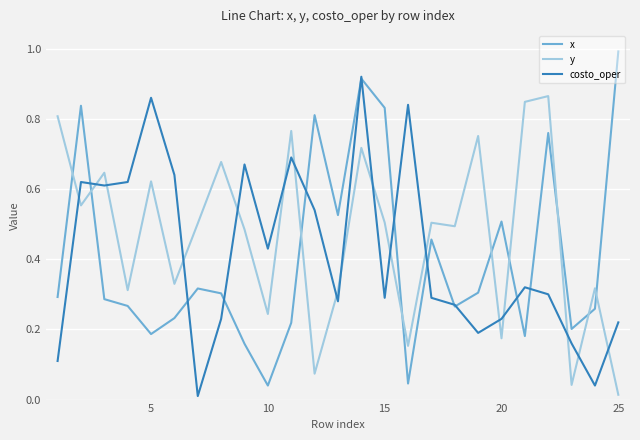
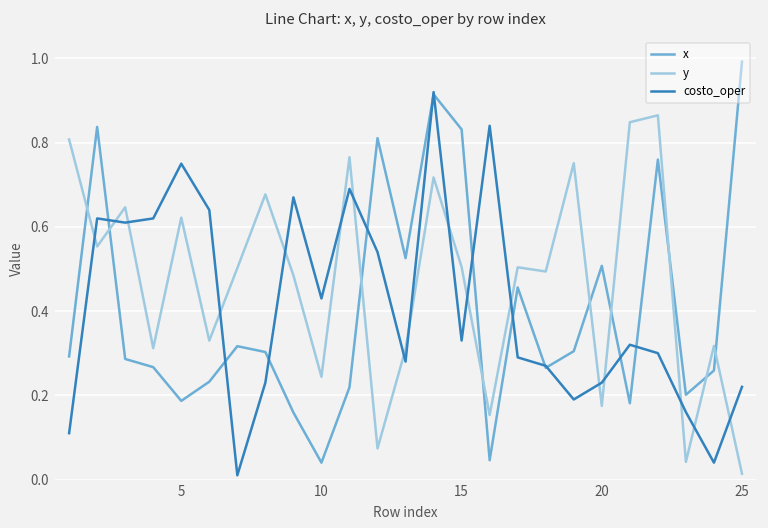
costo_oper, 5: 0.86 -> 0.75
costo_oper, 15: 0.29 -> 0.33
